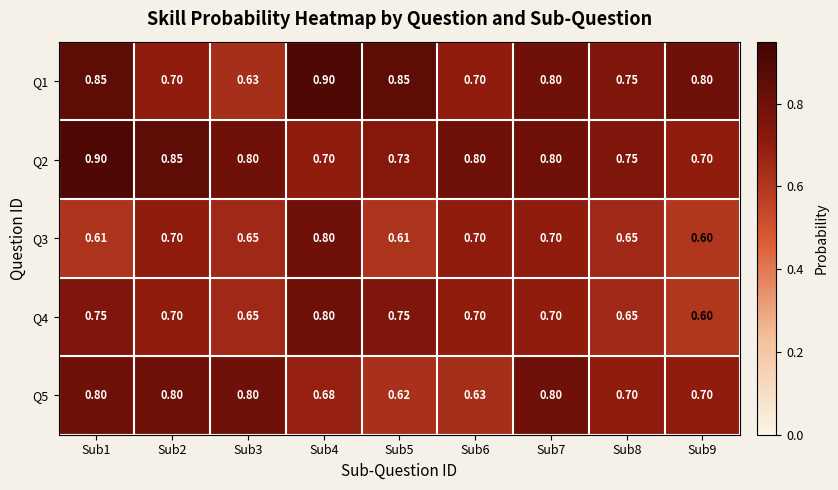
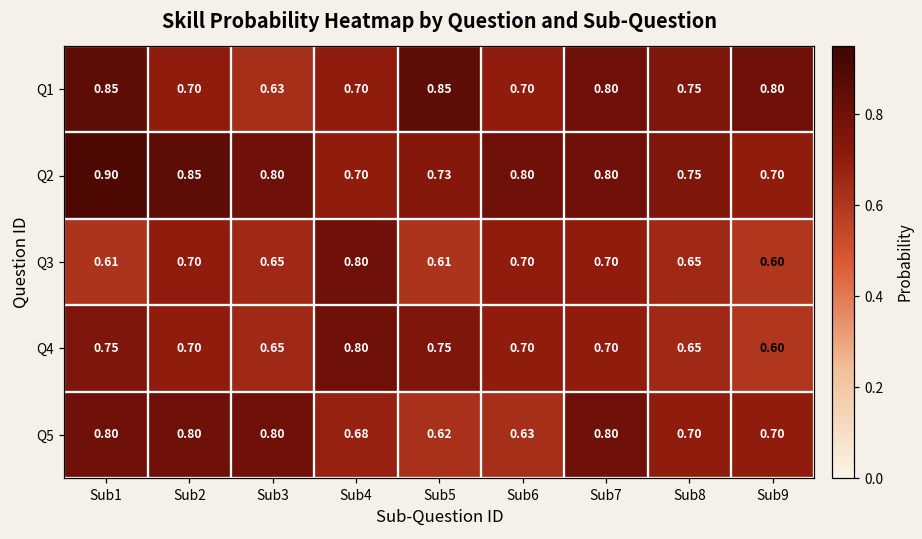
Q1, Sub4: 0.90 -> 0.70
